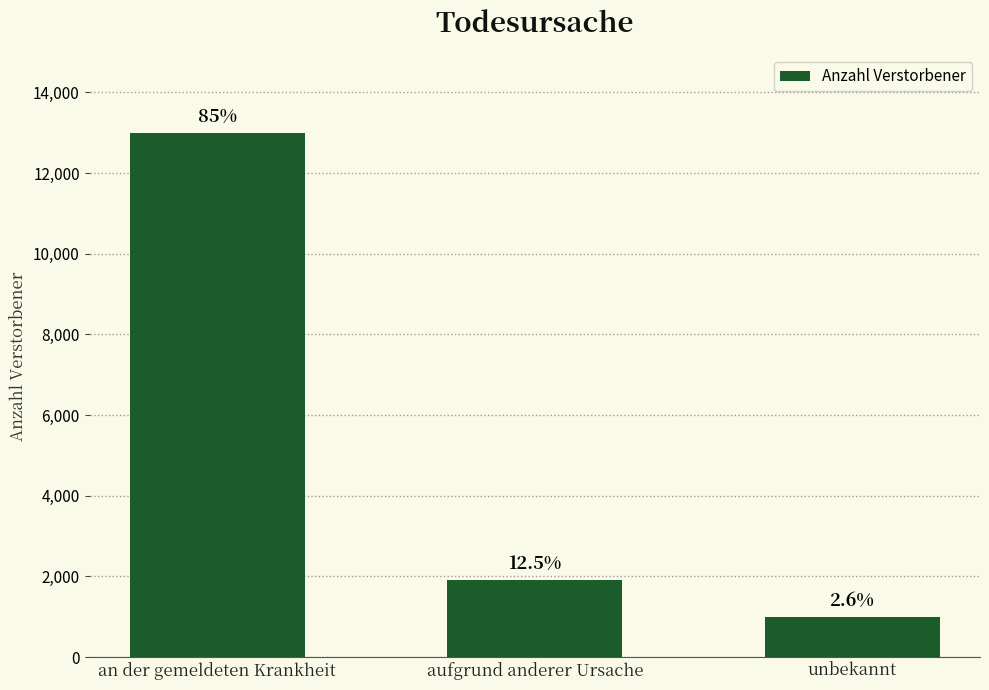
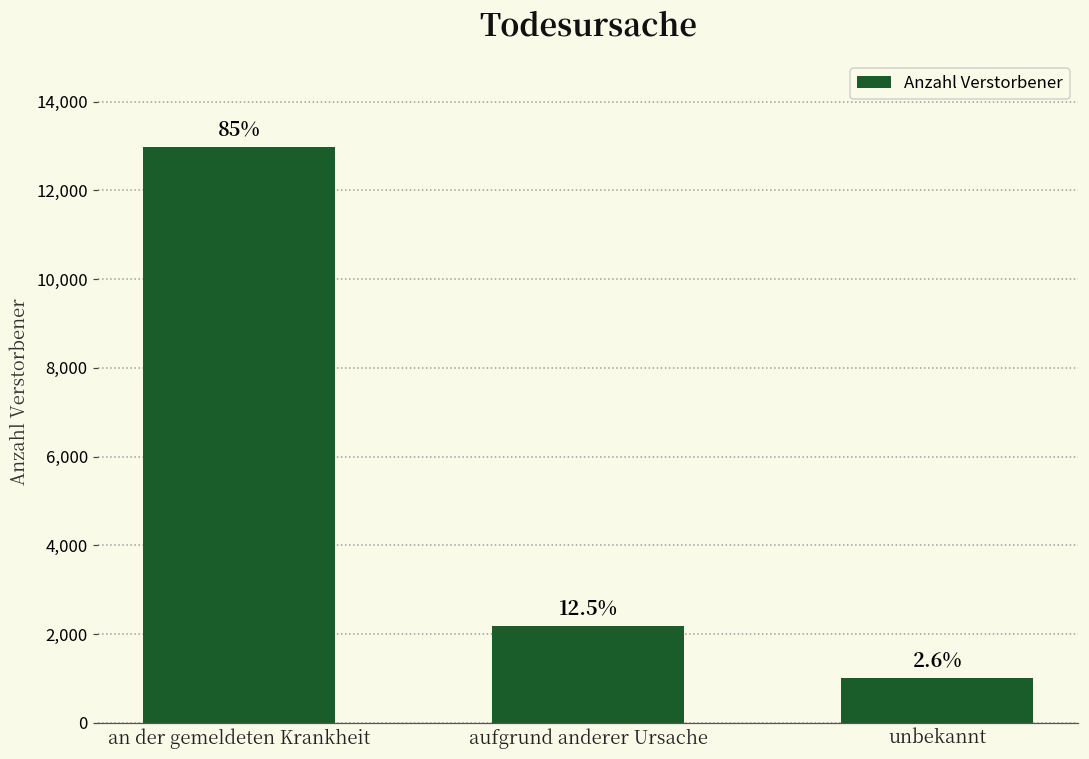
aufgrund anderer Ursache: 1,900 -> 2,200
